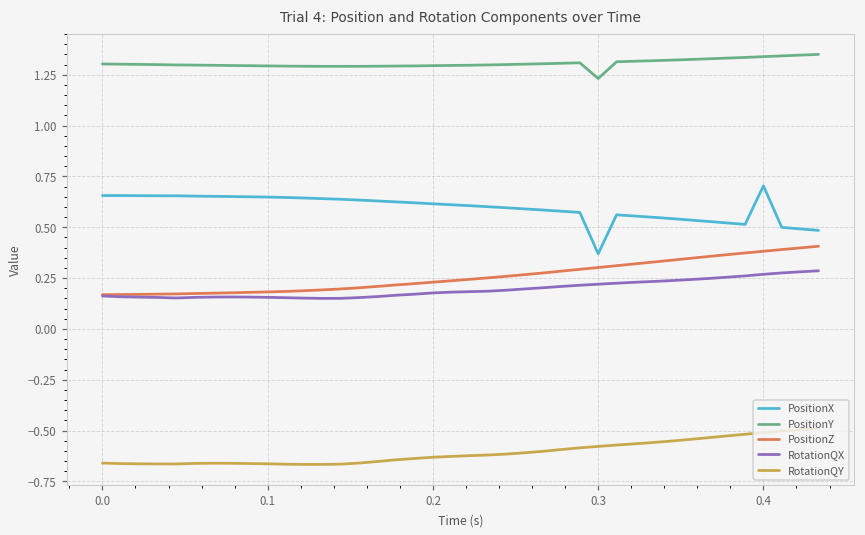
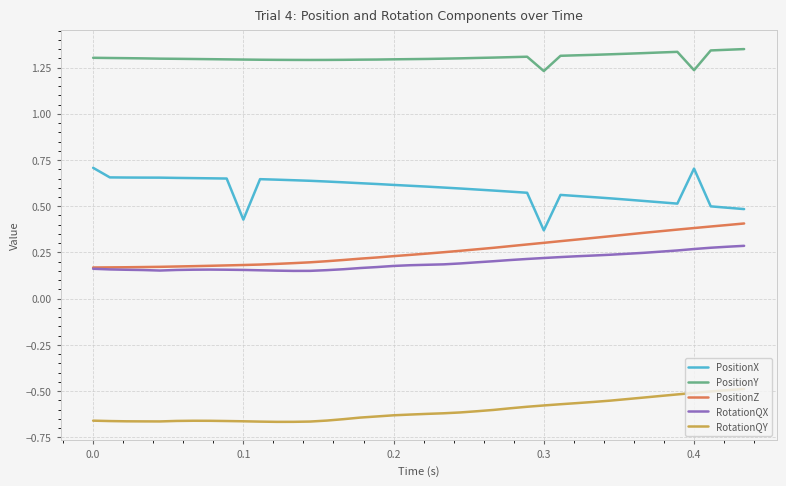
PositionX, 0.0: 0.66 -> 0.71
PositionX, 0.1: 0.65 -> 0.43
PositionY, 0.4: 1.34 -> 1.24
